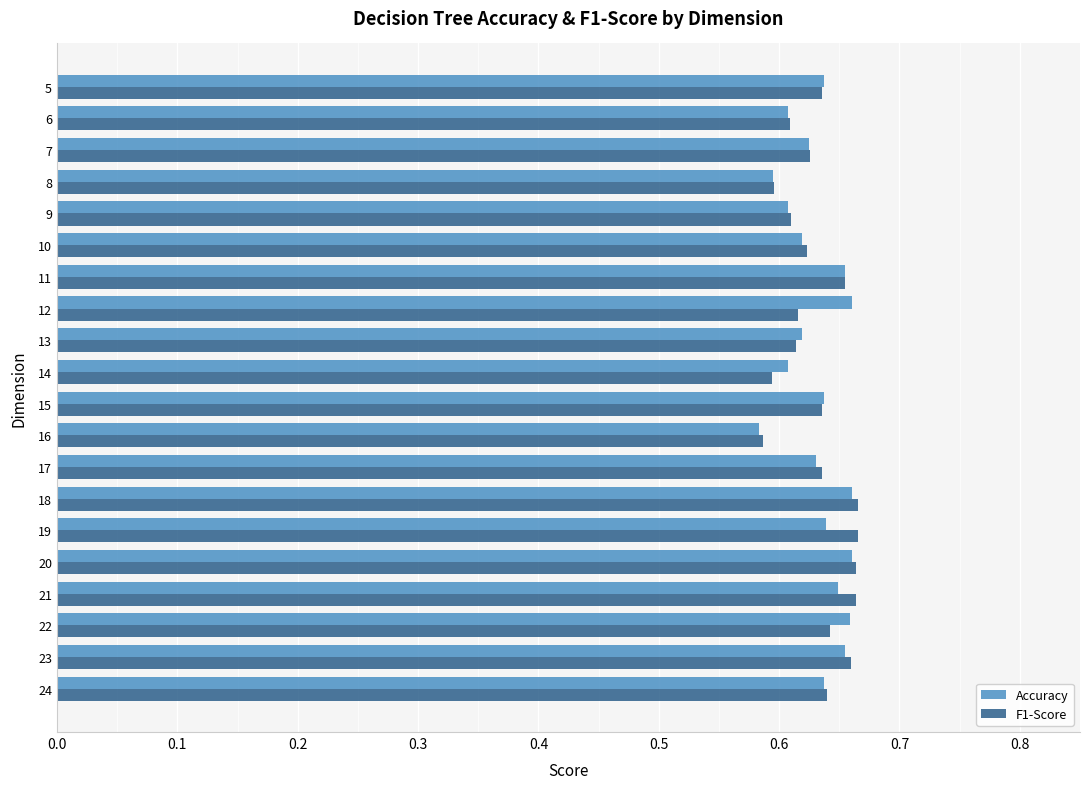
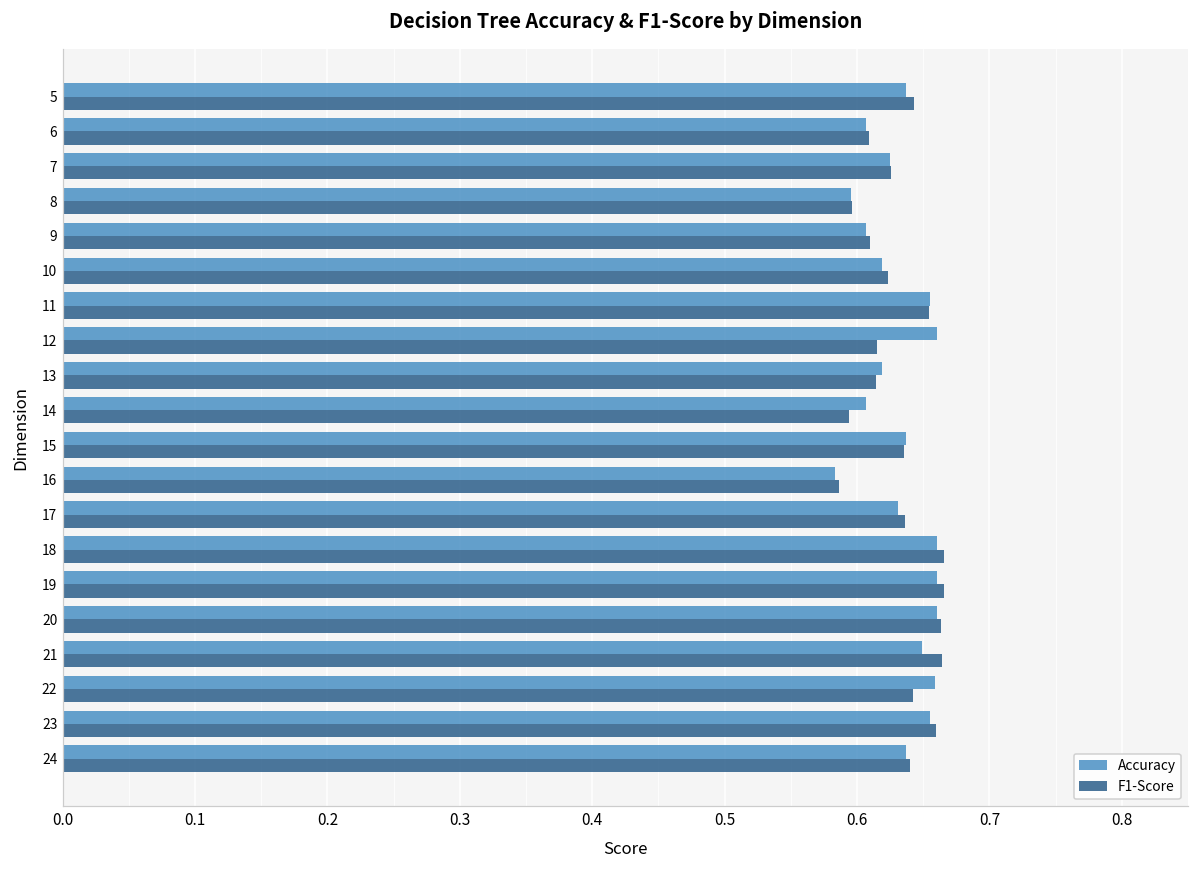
F1-Score, 5: 0.635 -> 0.643
Accuracy, 19: 0.639 -> 0.661
